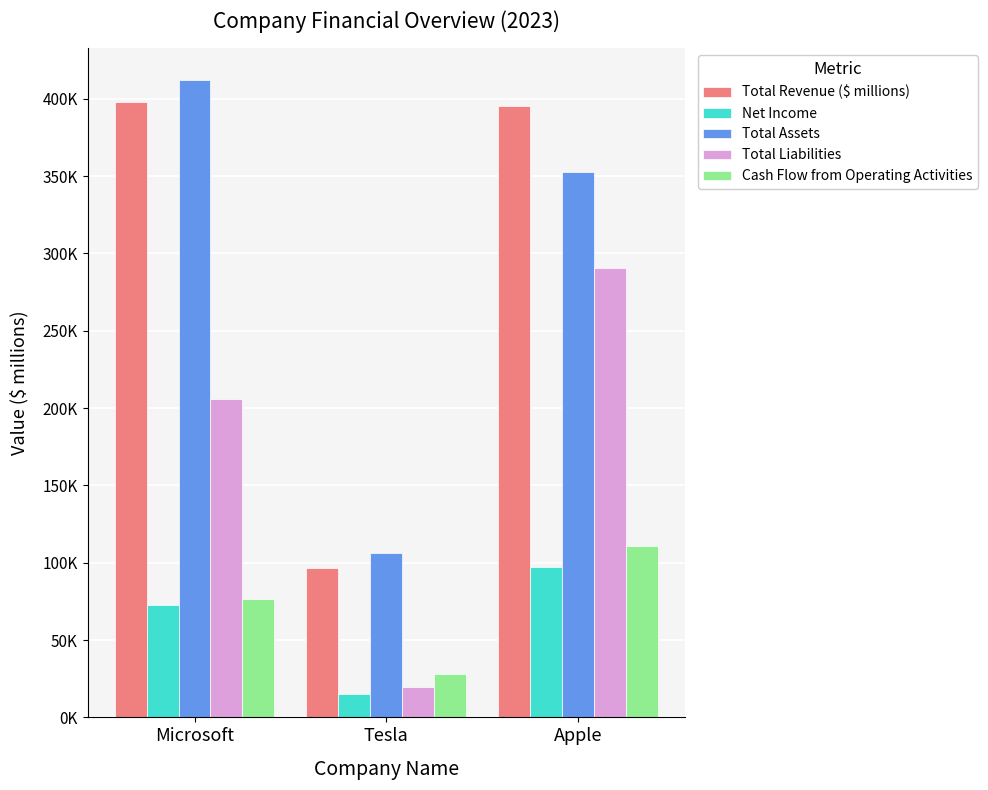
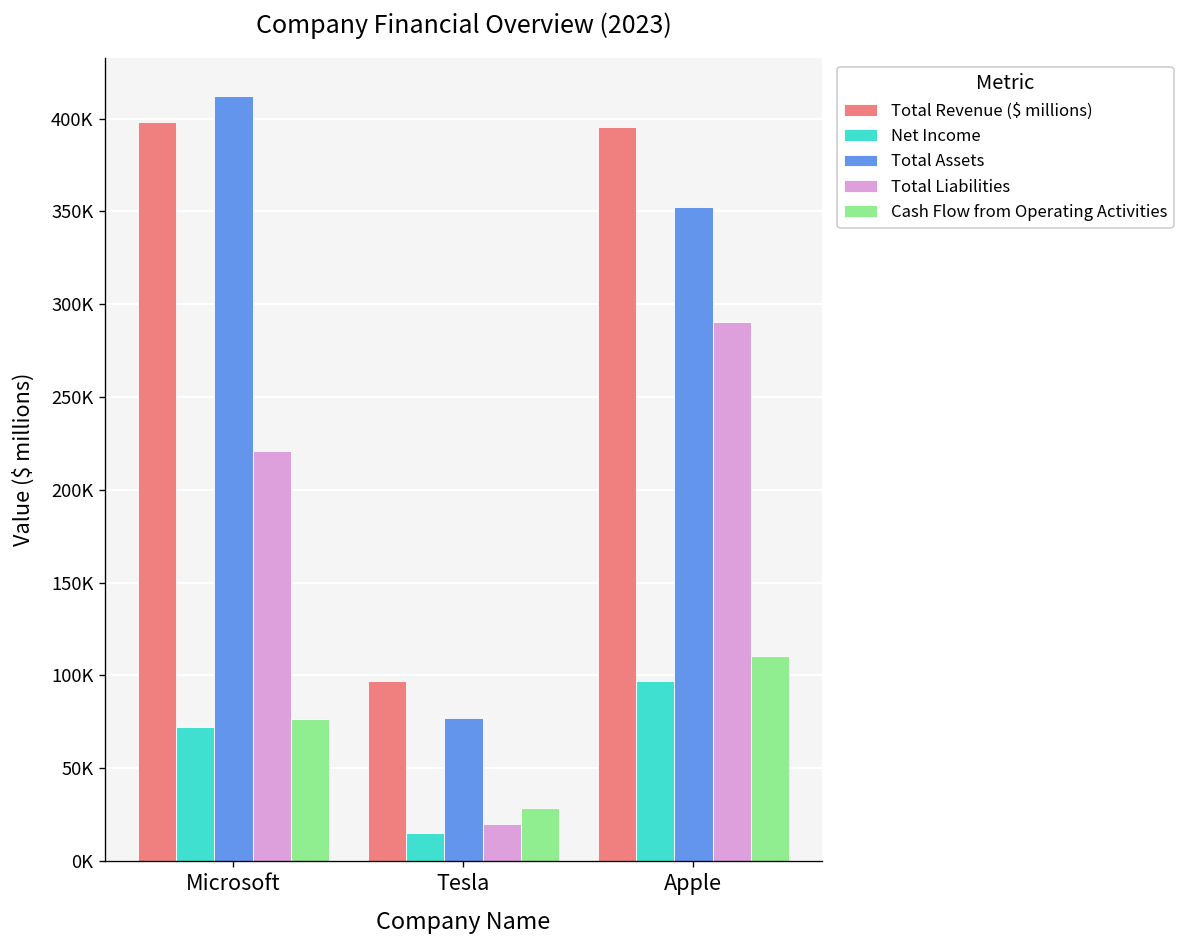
Total Liabilities, Microsoft: 206000 -> 221000
Total Assets, Tesla: 107000 -> 77000
